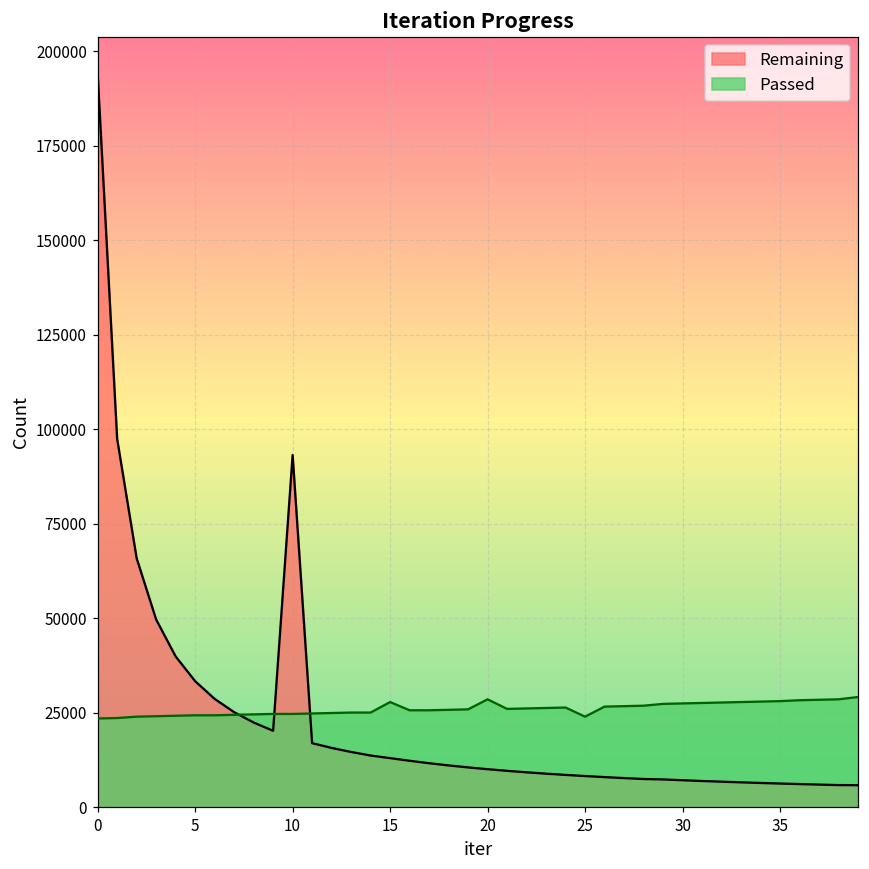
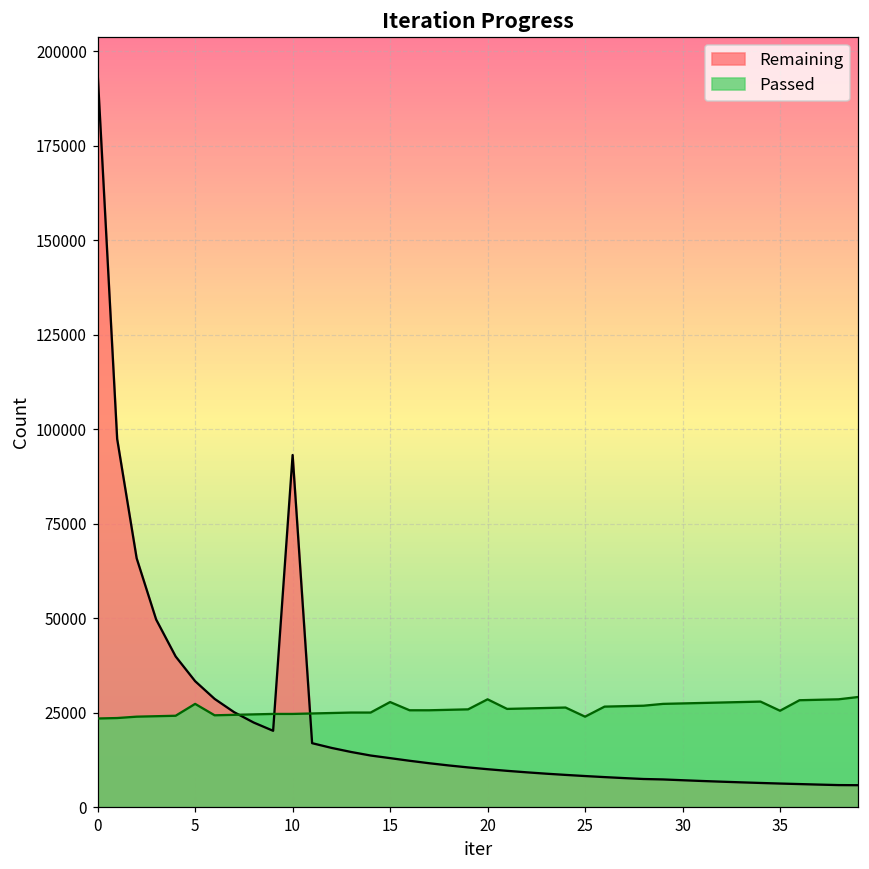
Passed, 5: 24000 -> 27000
Passed, 35: 28000 -> 26000
